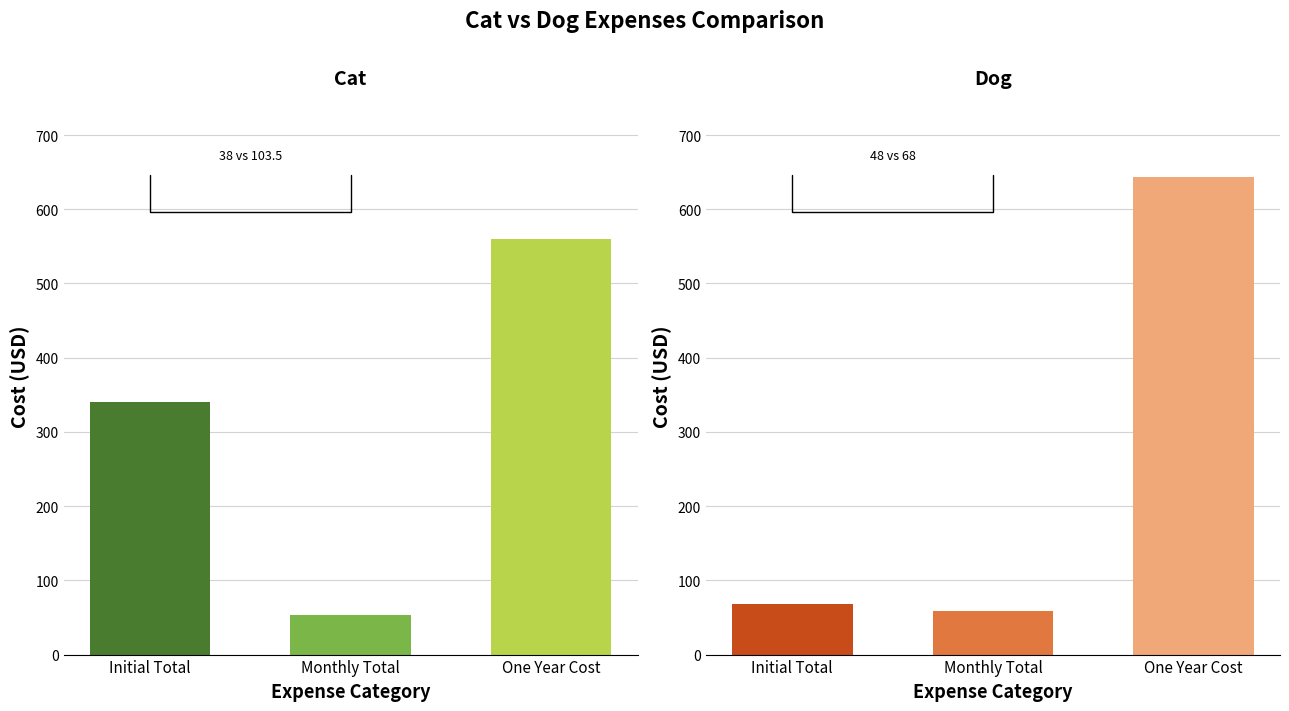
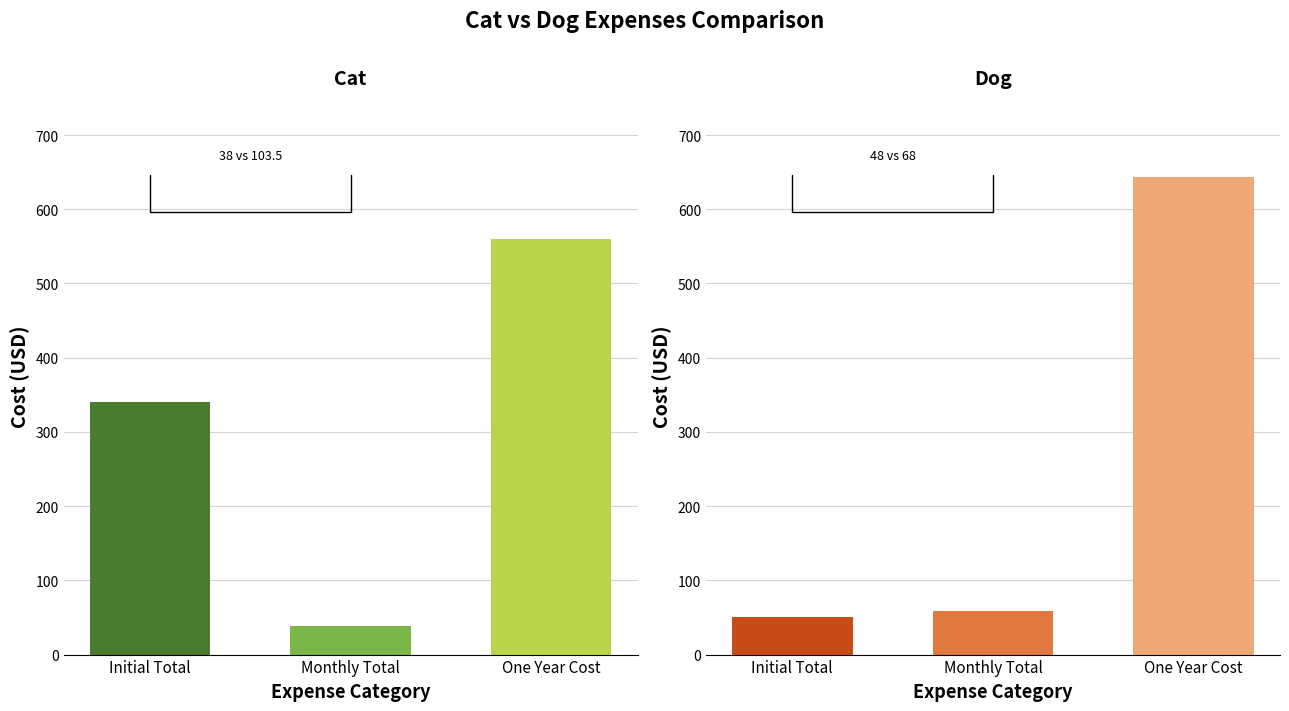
Cat, Monthly Total: 50 -> 40
Dog, Initial Total: 70 -> 50
